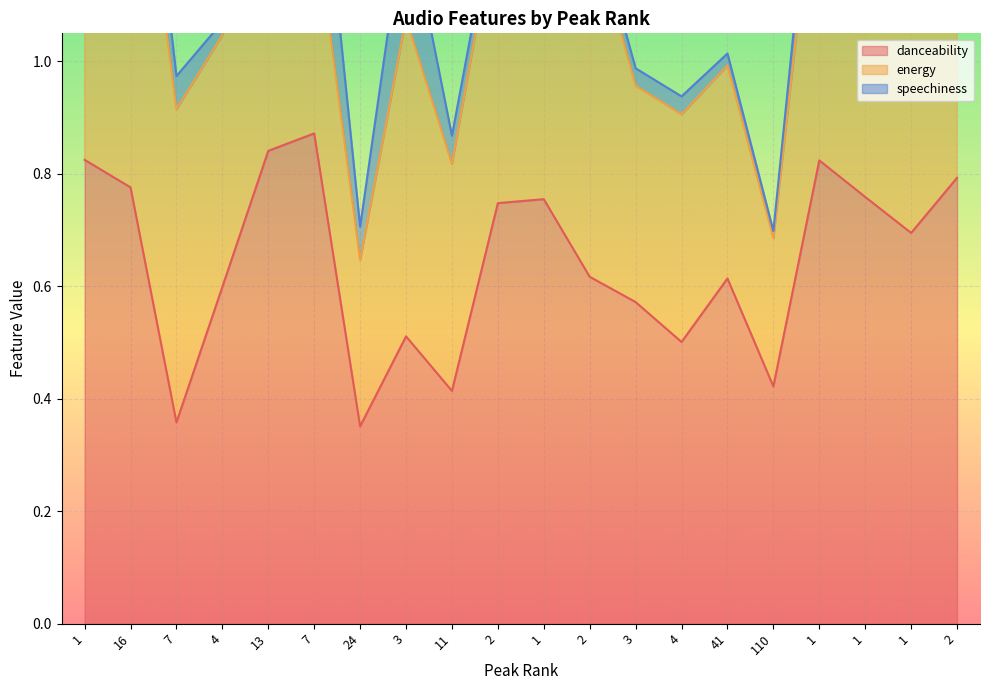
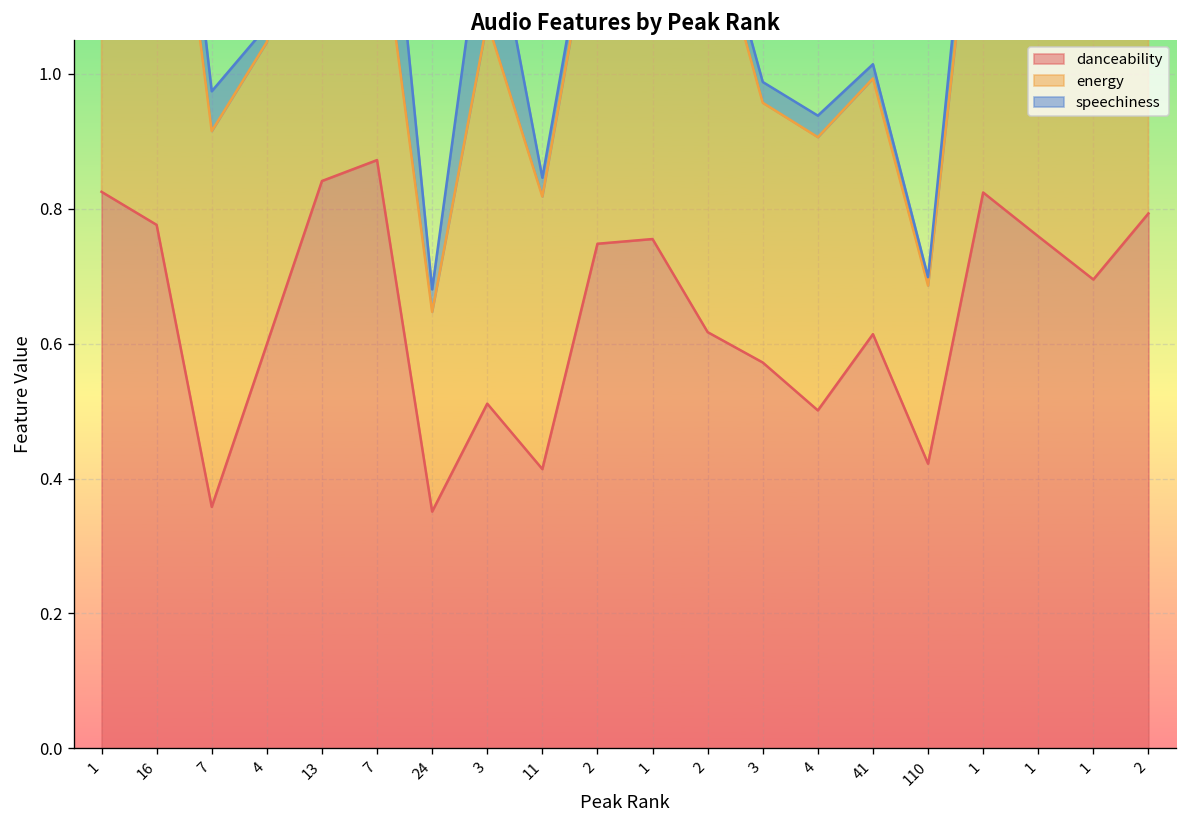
speechiness, 24: 0.06 -> 0.03
speechiness, 11: 0.05 -> 0.03
